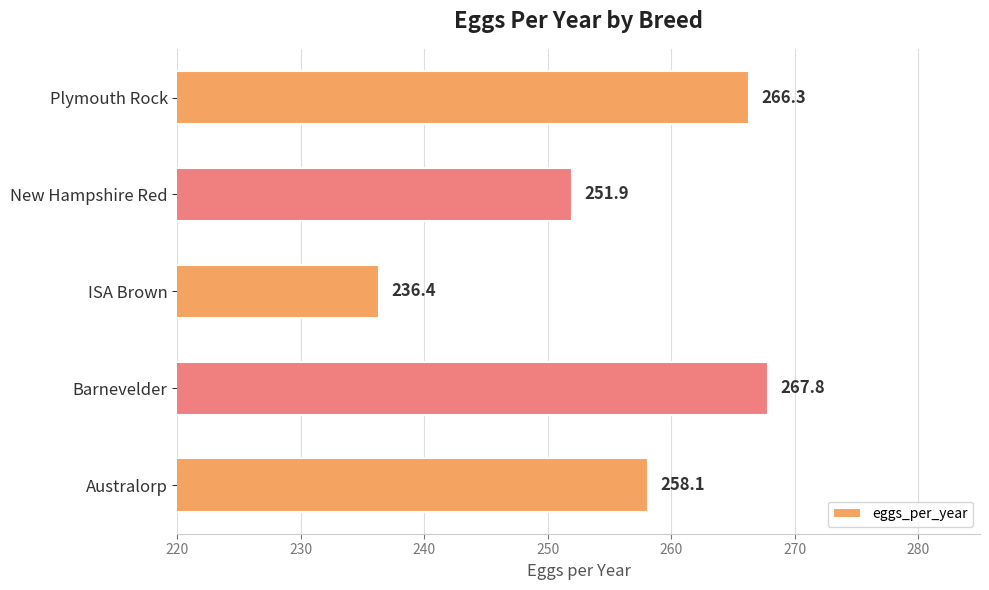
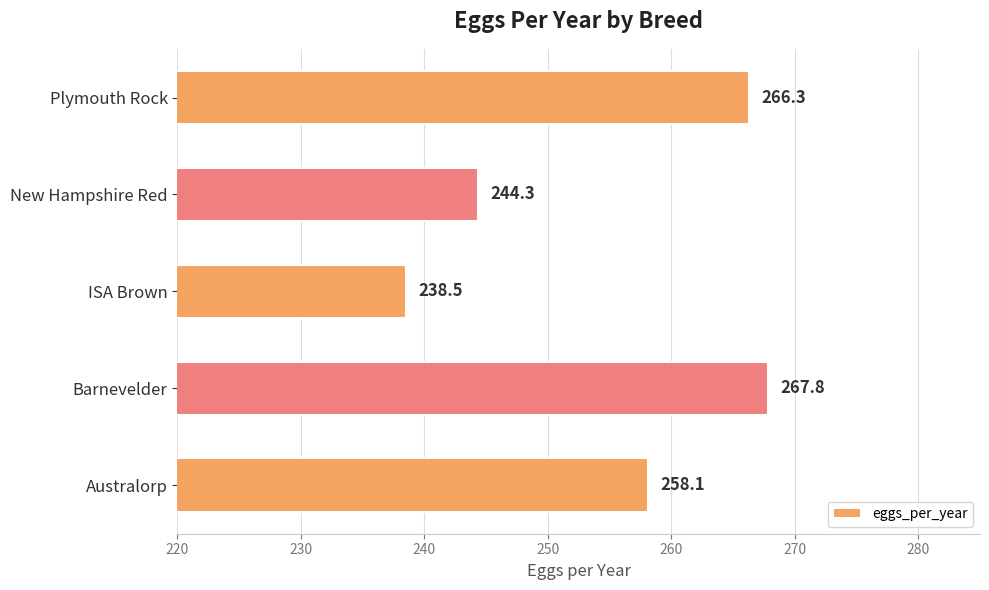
New Hampshire Red: 251.9 -> 244.3
ISA Brown: 236.4 -> 238.5
